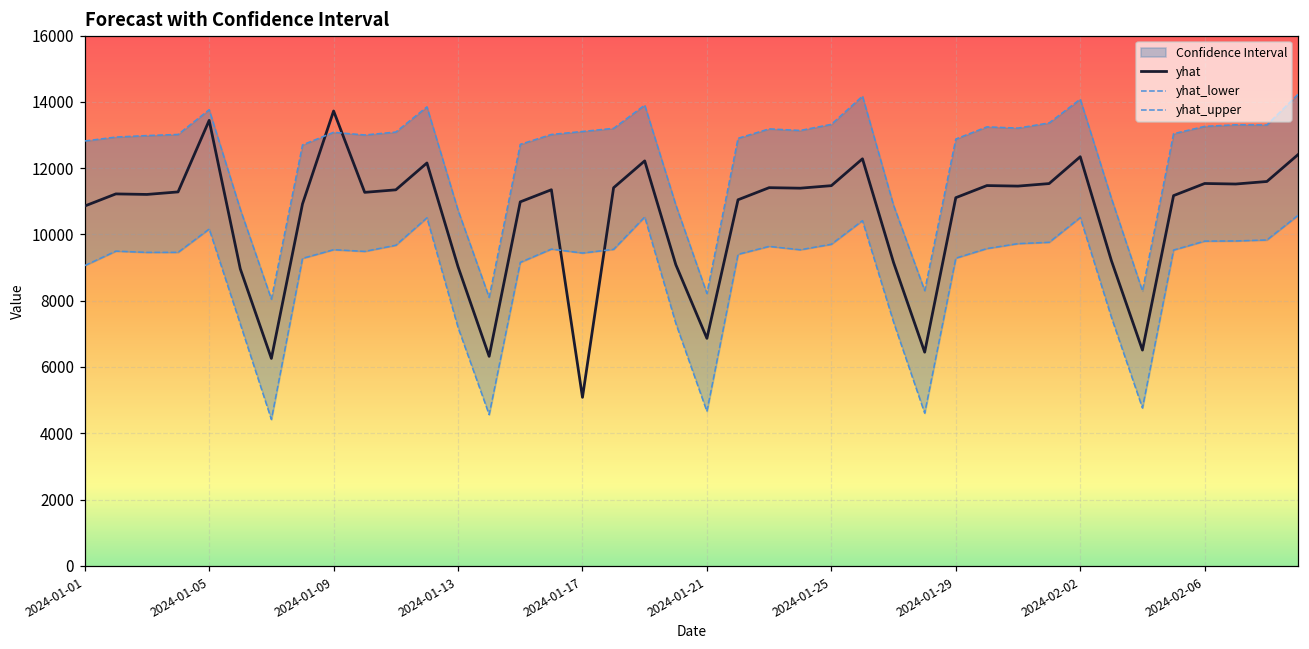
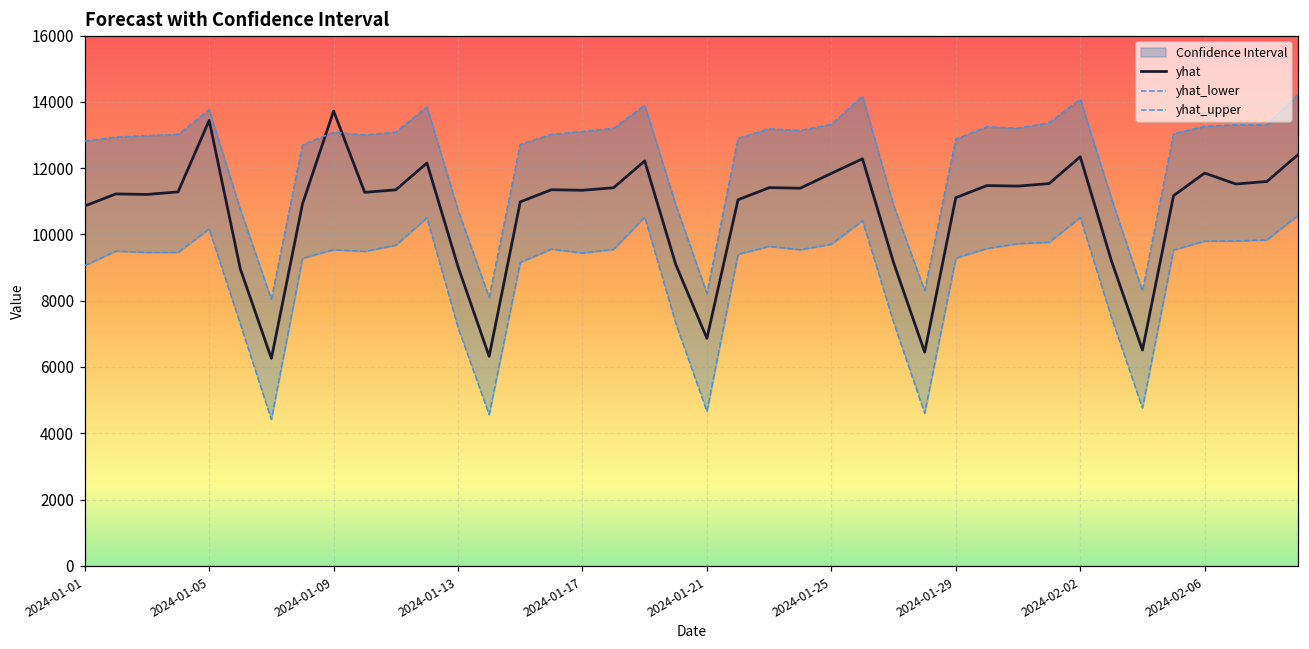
yhat, 2024-01-17: 5100 -> 11300
yhat, 2024-01-25: 11500 -> 11800
yhat, 2024-02-06: 11500 -> 11900
